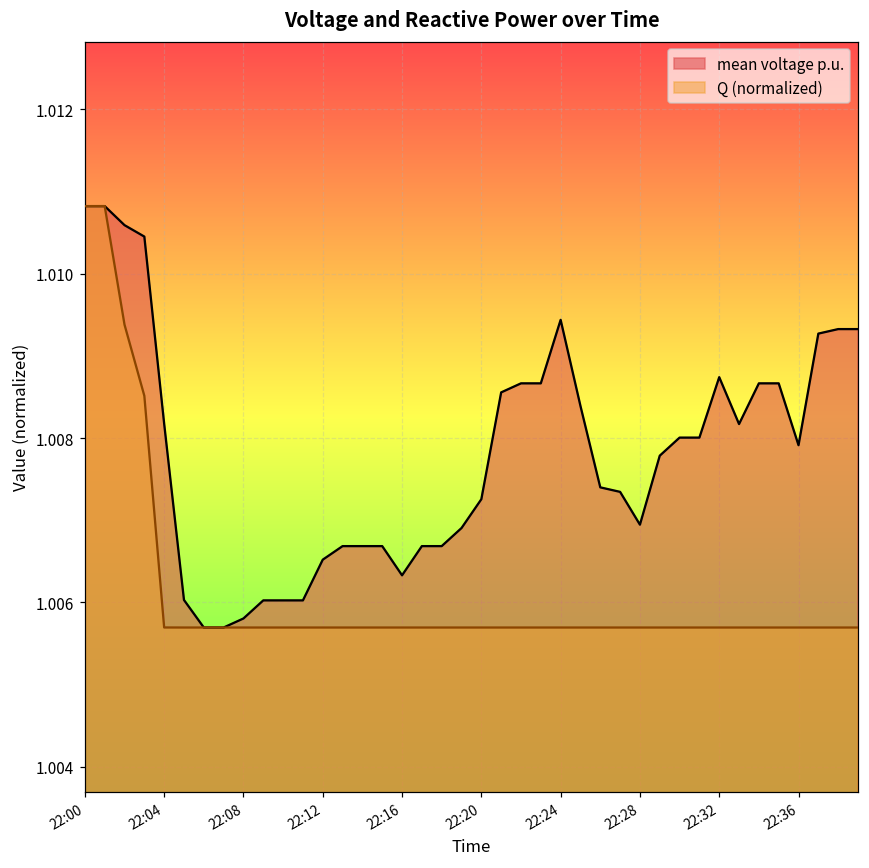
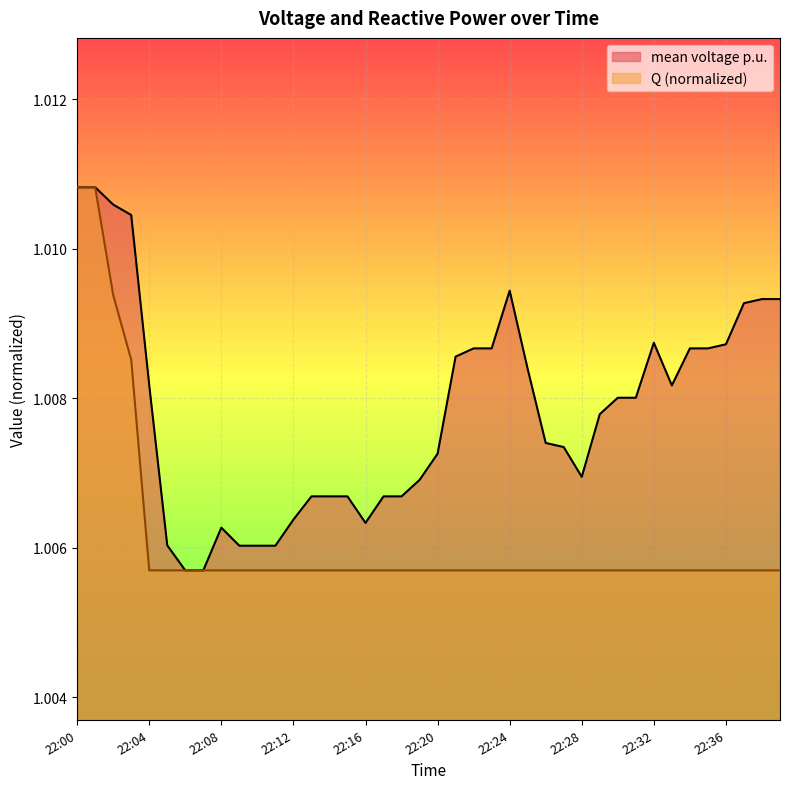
mean voltage p.u., 22:08: 1.0058 -> 1.0063
mean voltage p.u., 22:12: 1.0065 -> 1.0064
mean voltage p.u., 22:36: 1.0079 -> 1.0087
